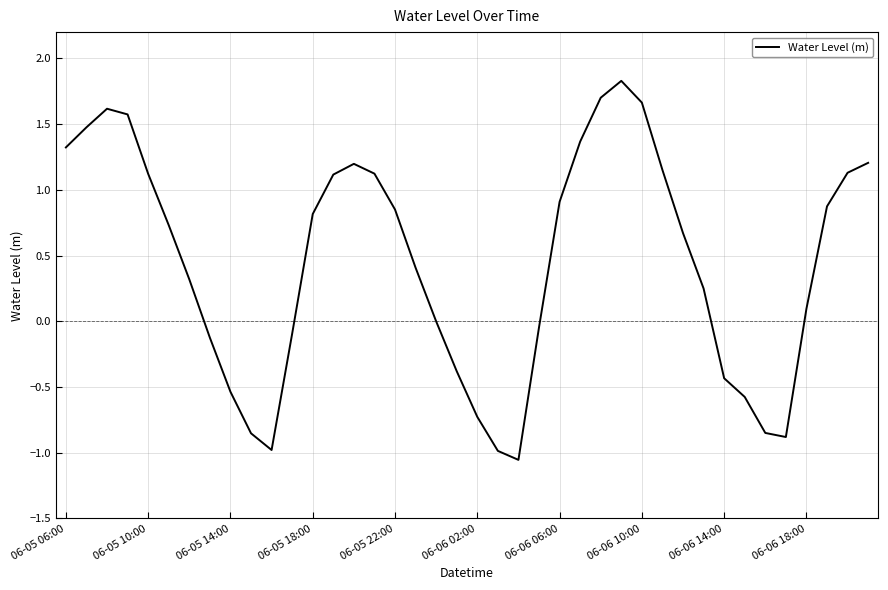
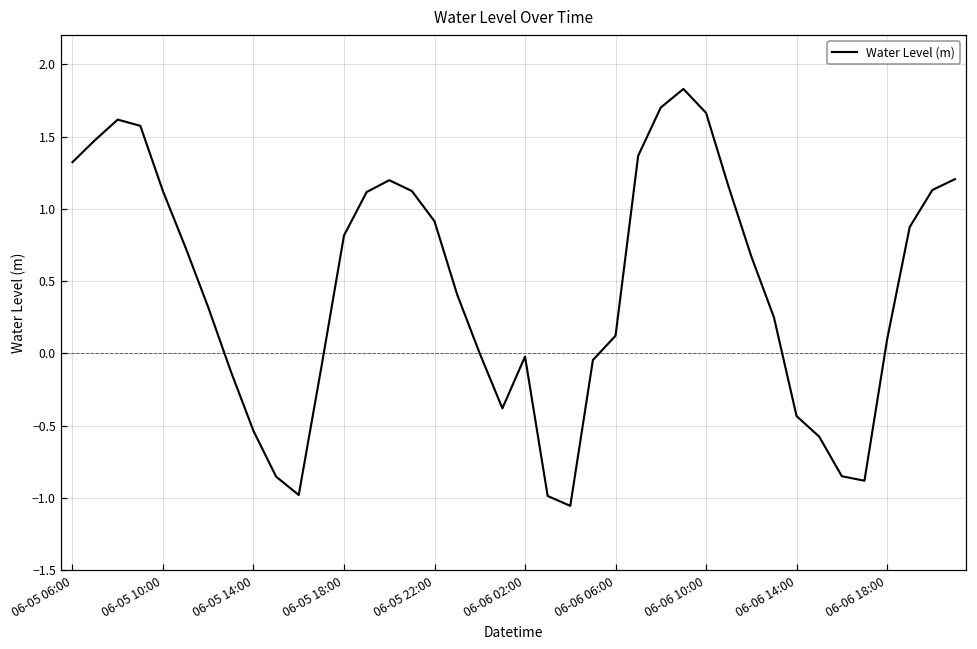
06-05 22:00: 0.85 -> 0.91
06-06 02:00: -0.73 -> -0.02
06-06 06:00: 0.91 -> 0.12
